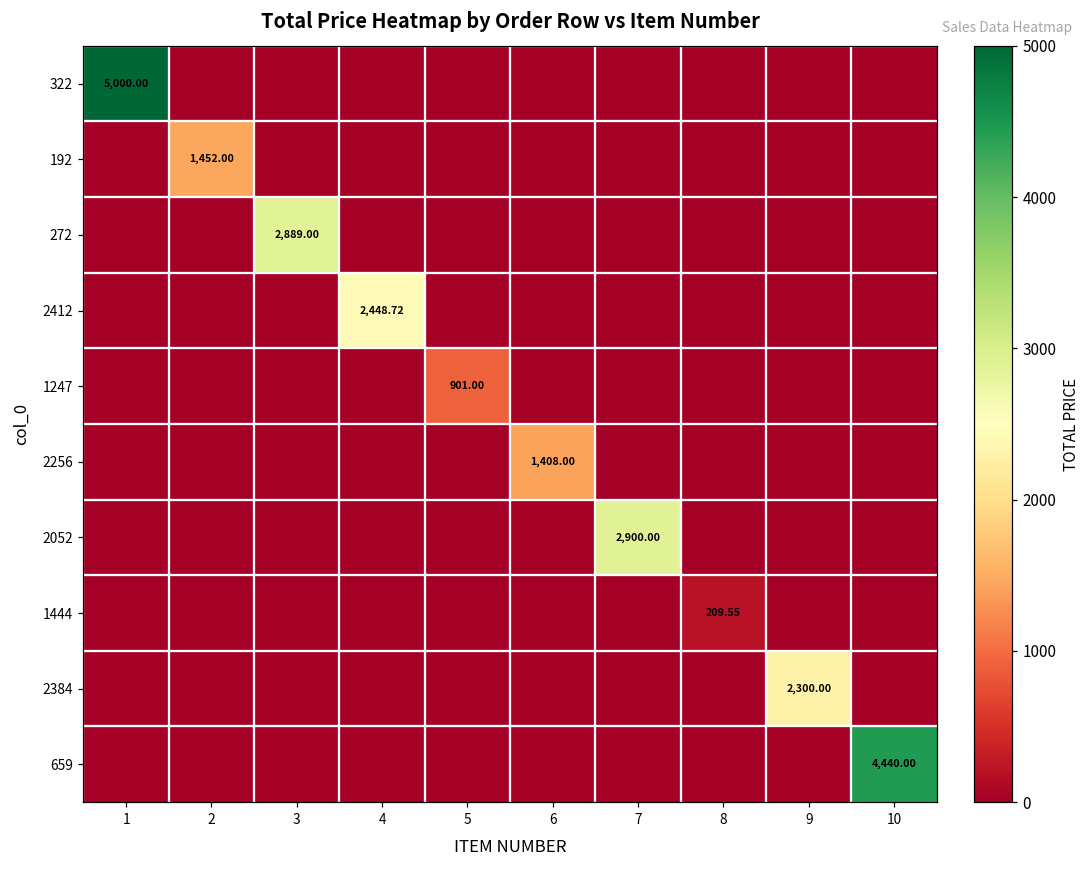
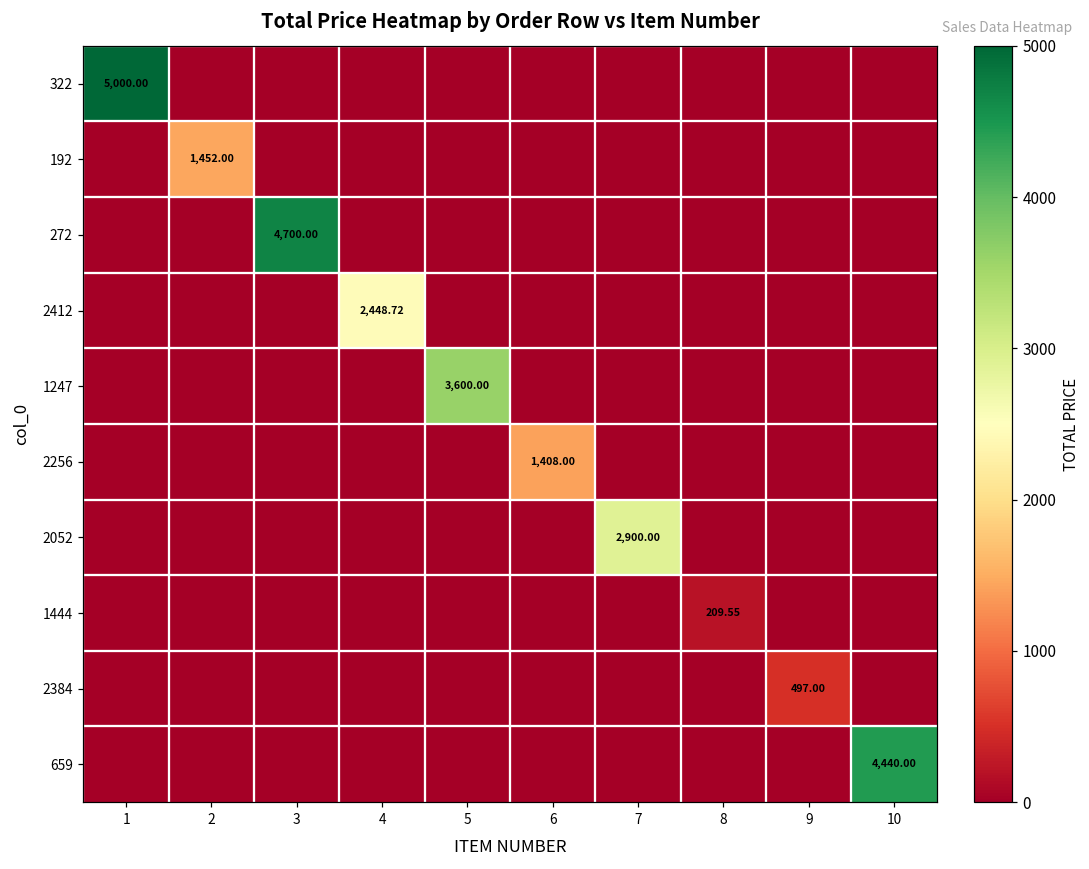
272, 3: 2,889.00 -> 4,700.00
1247, 5: 901.00 -> 3,600.00
2384, 9: 2,300.00 -> 497.00
